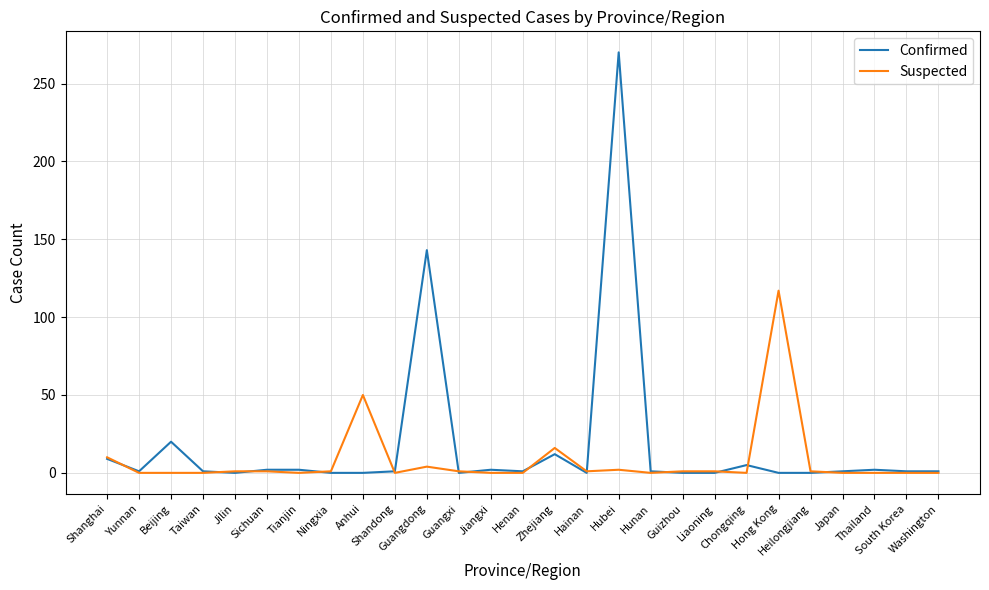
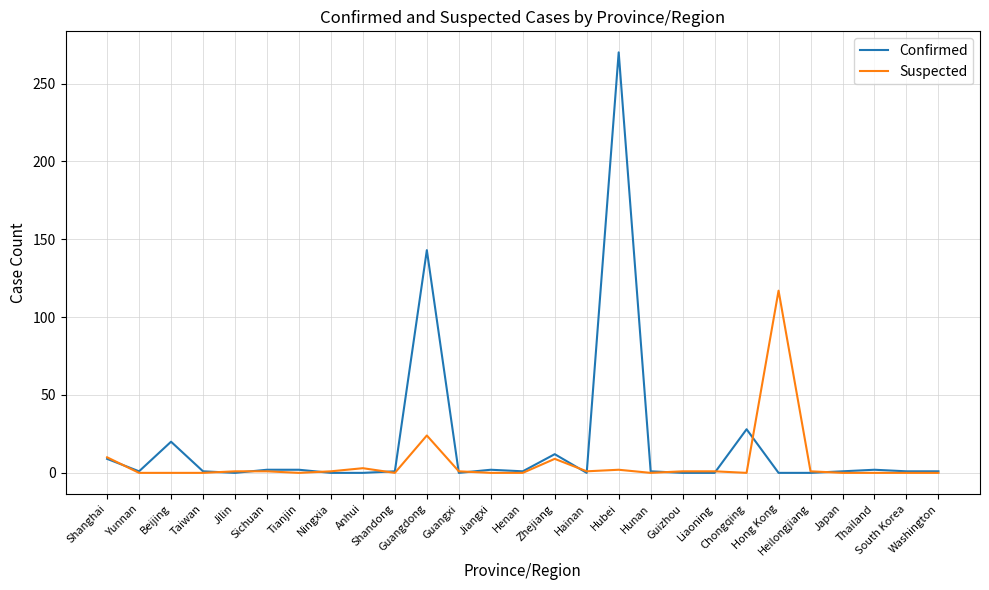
Suspected, Anhui: 50 -> 3
Suspected, Guangdong: 4 -> 24
Suspected, Zhejiang: 16 -> 9
Confirmed, Chongqing: 5 -> 28
